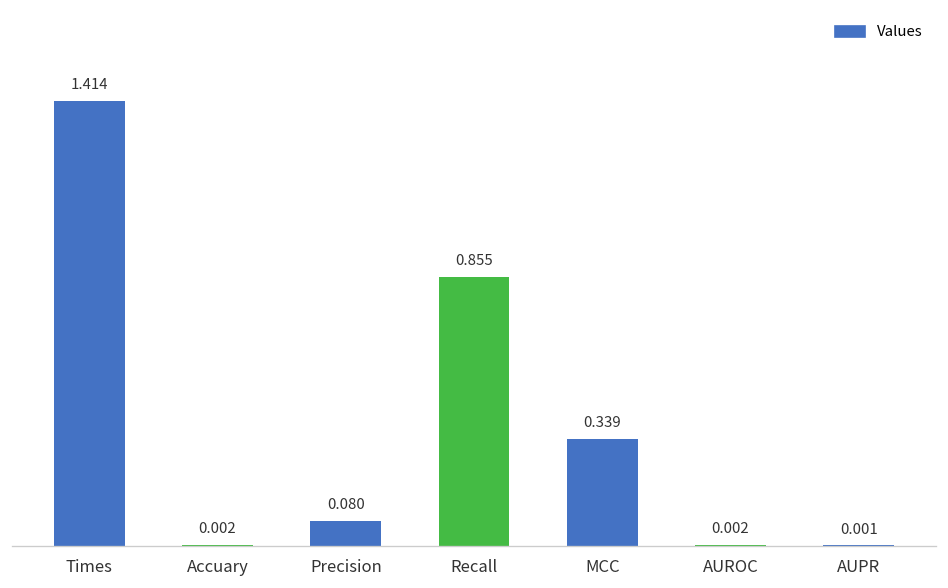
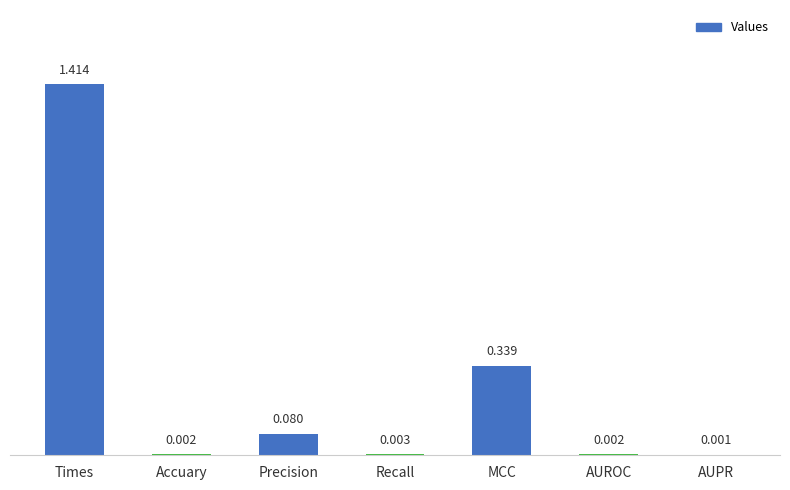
Recall: 0.855 -> 0.003
